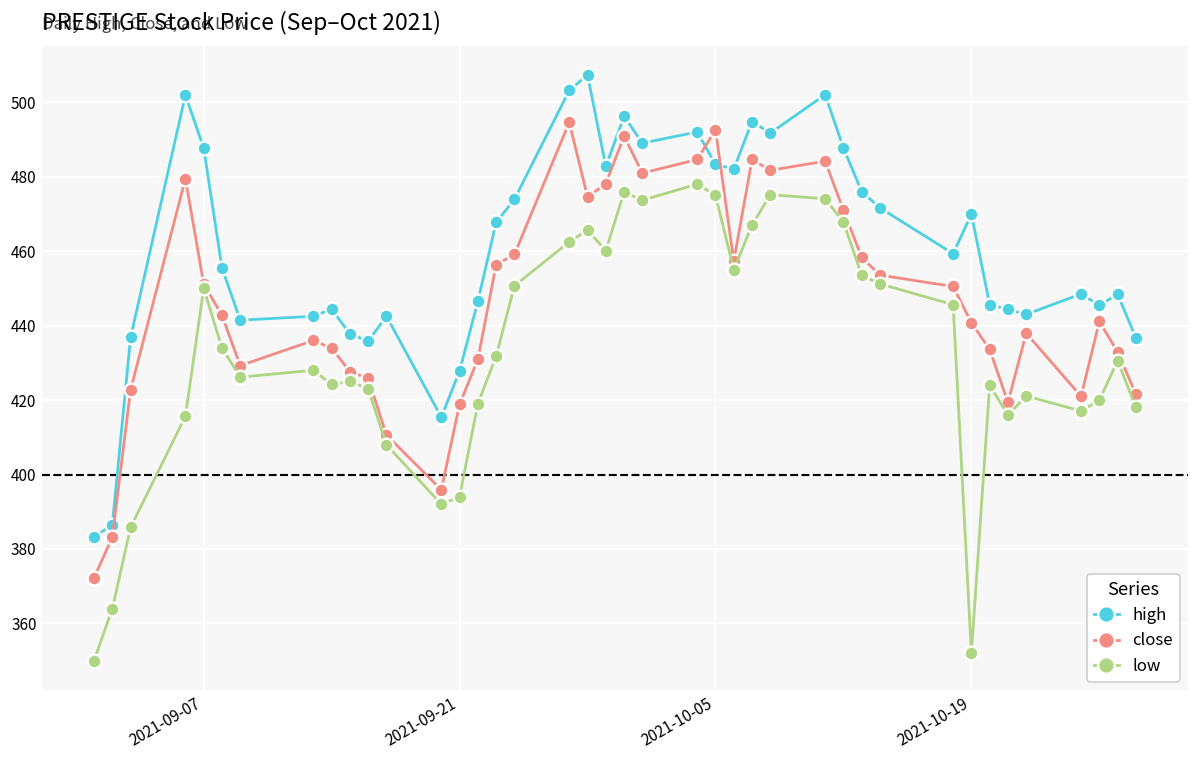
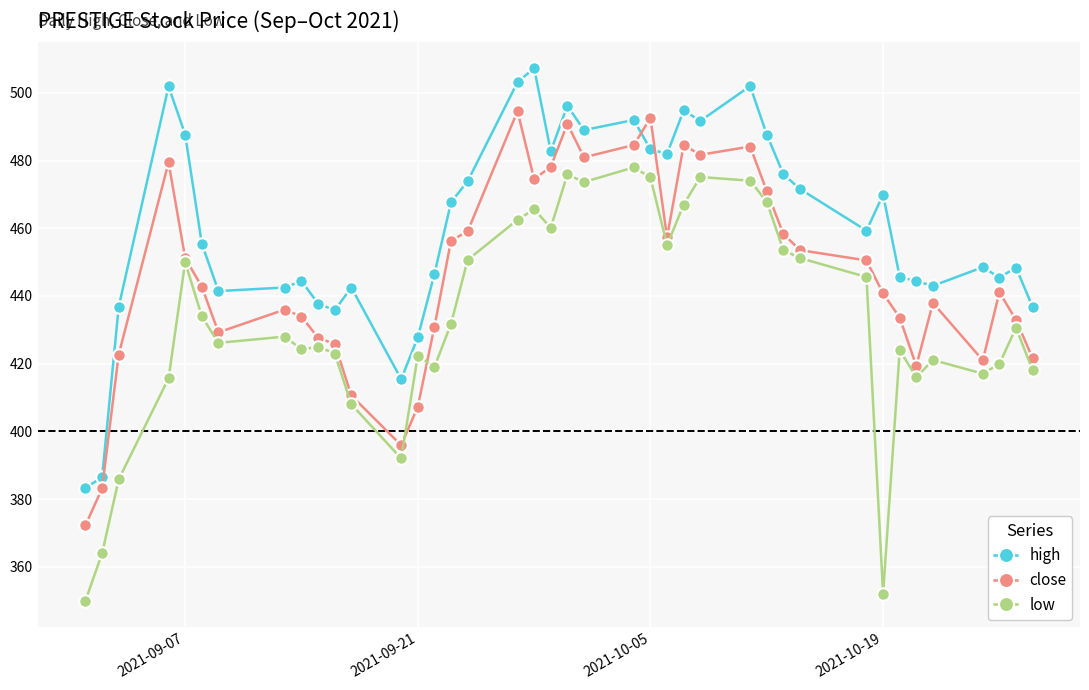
close, 2021-09-21: 419 -> 407
low, 2021-09-21: 394 -> 422
